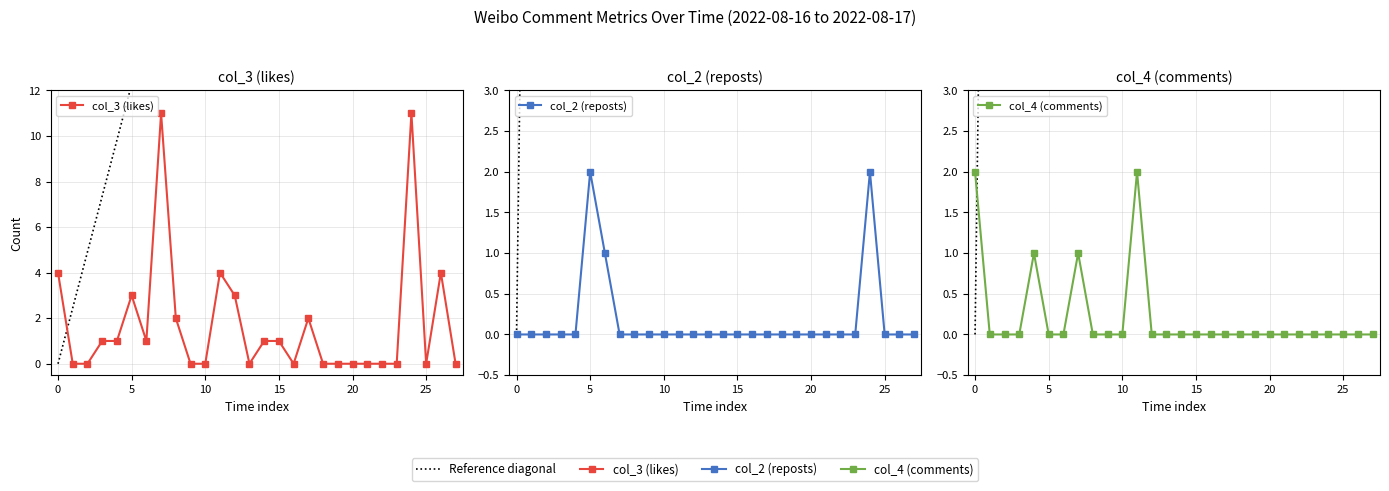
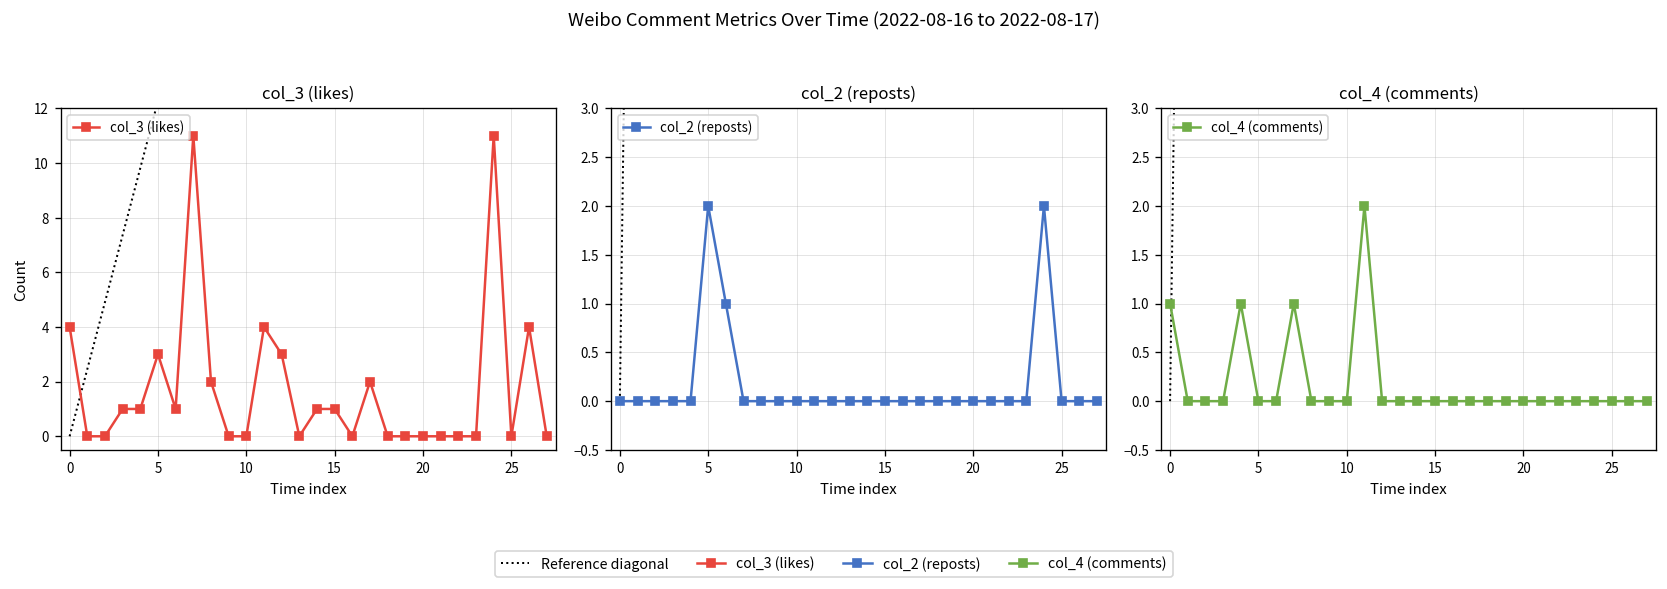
col_4 (comments), col_4 (comments), 0: 2 -> 1
